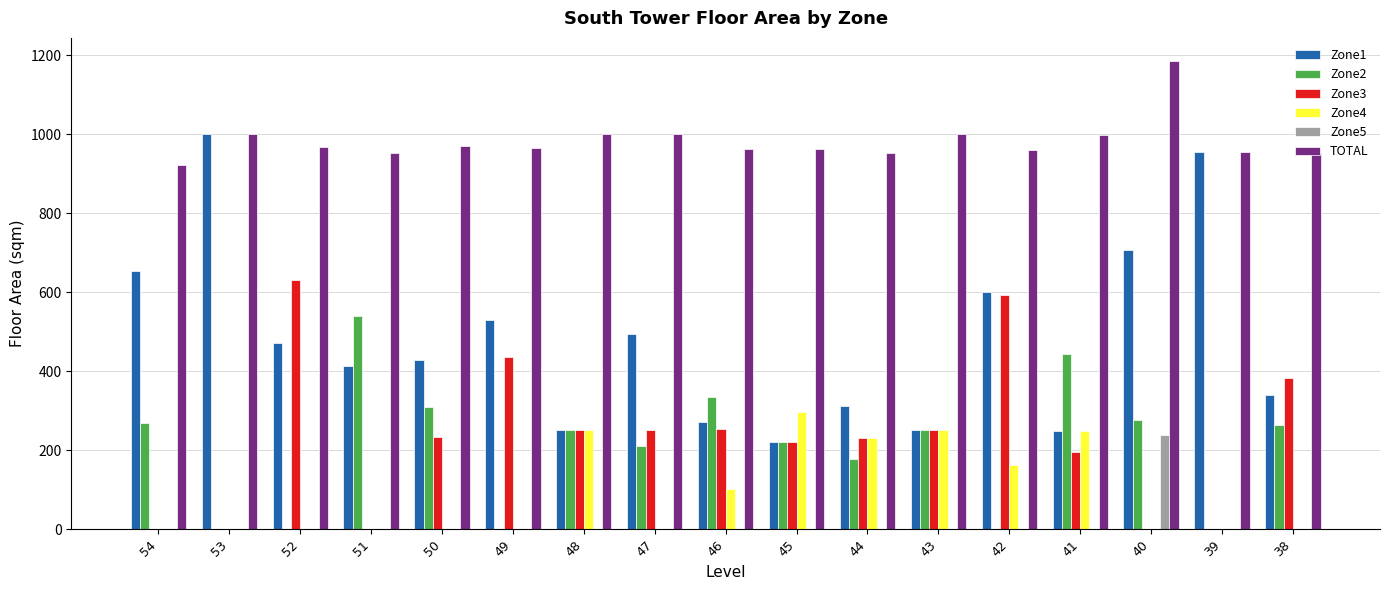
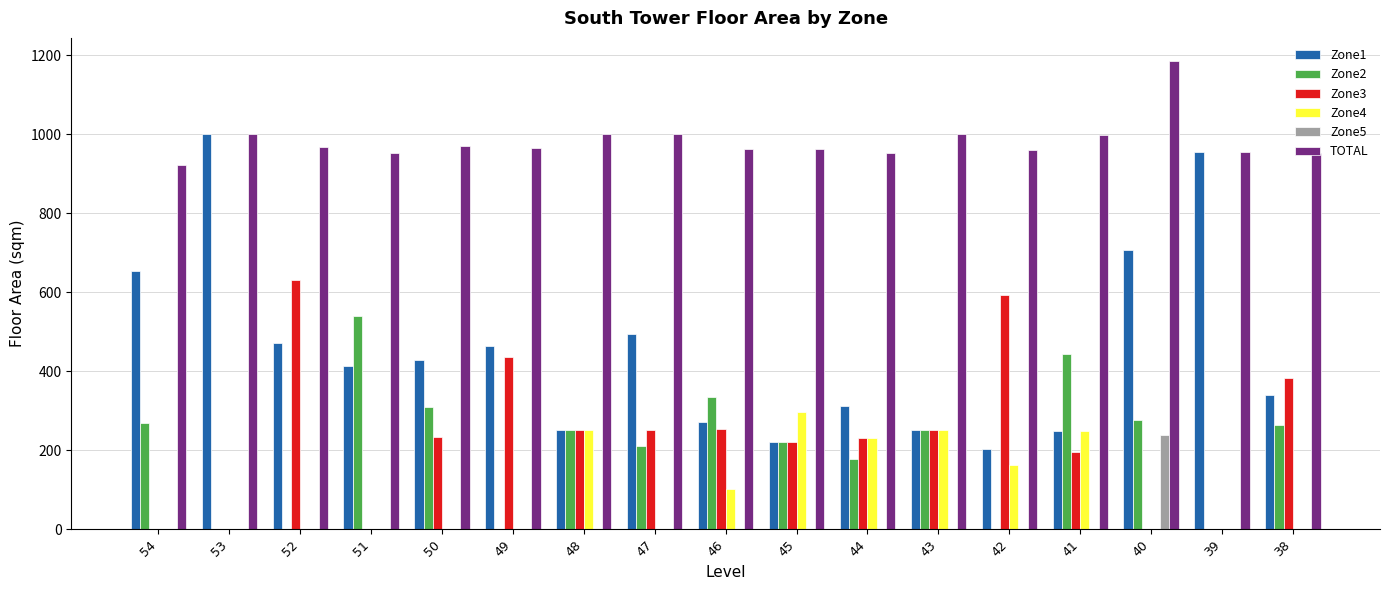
Zone1, 49: 530 -> 460
Zone1, 42: 600 -> 200
